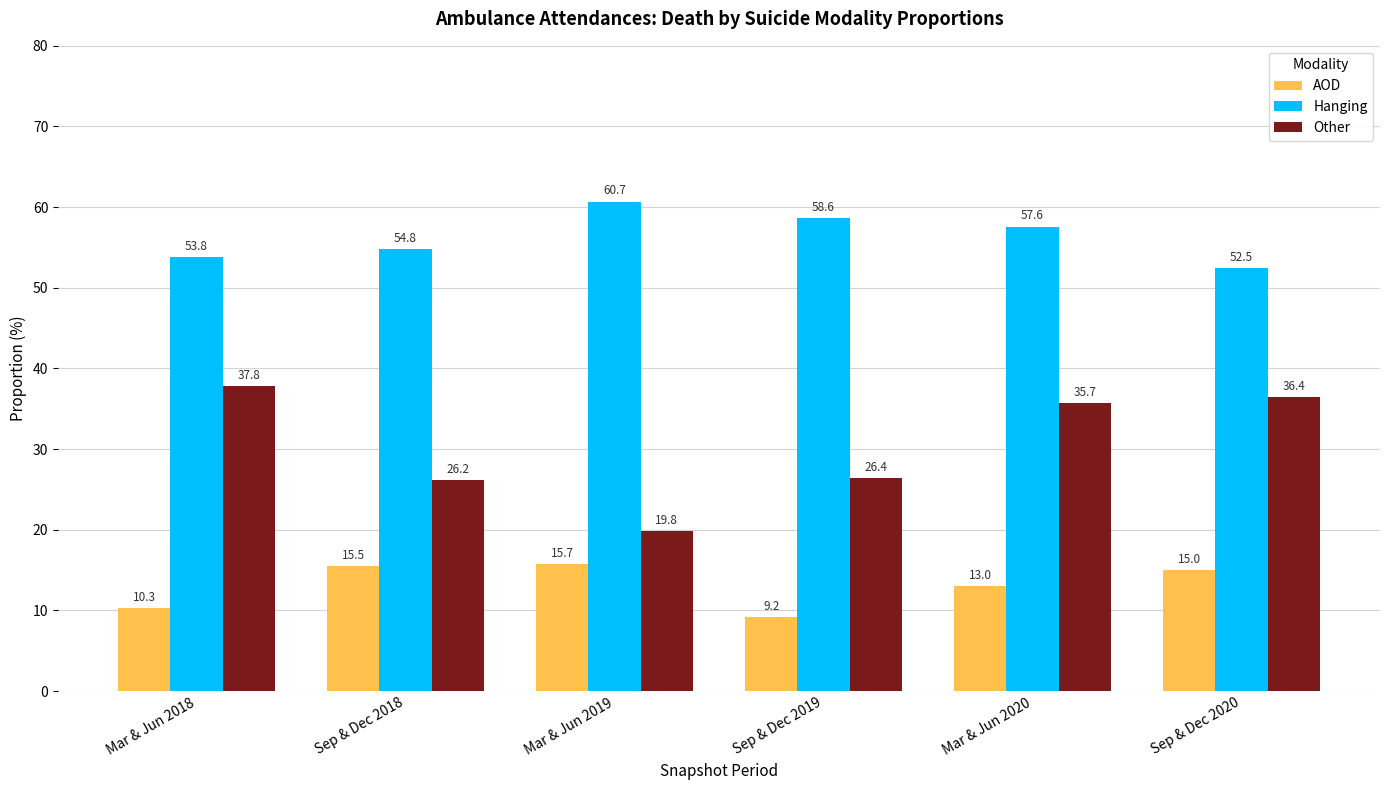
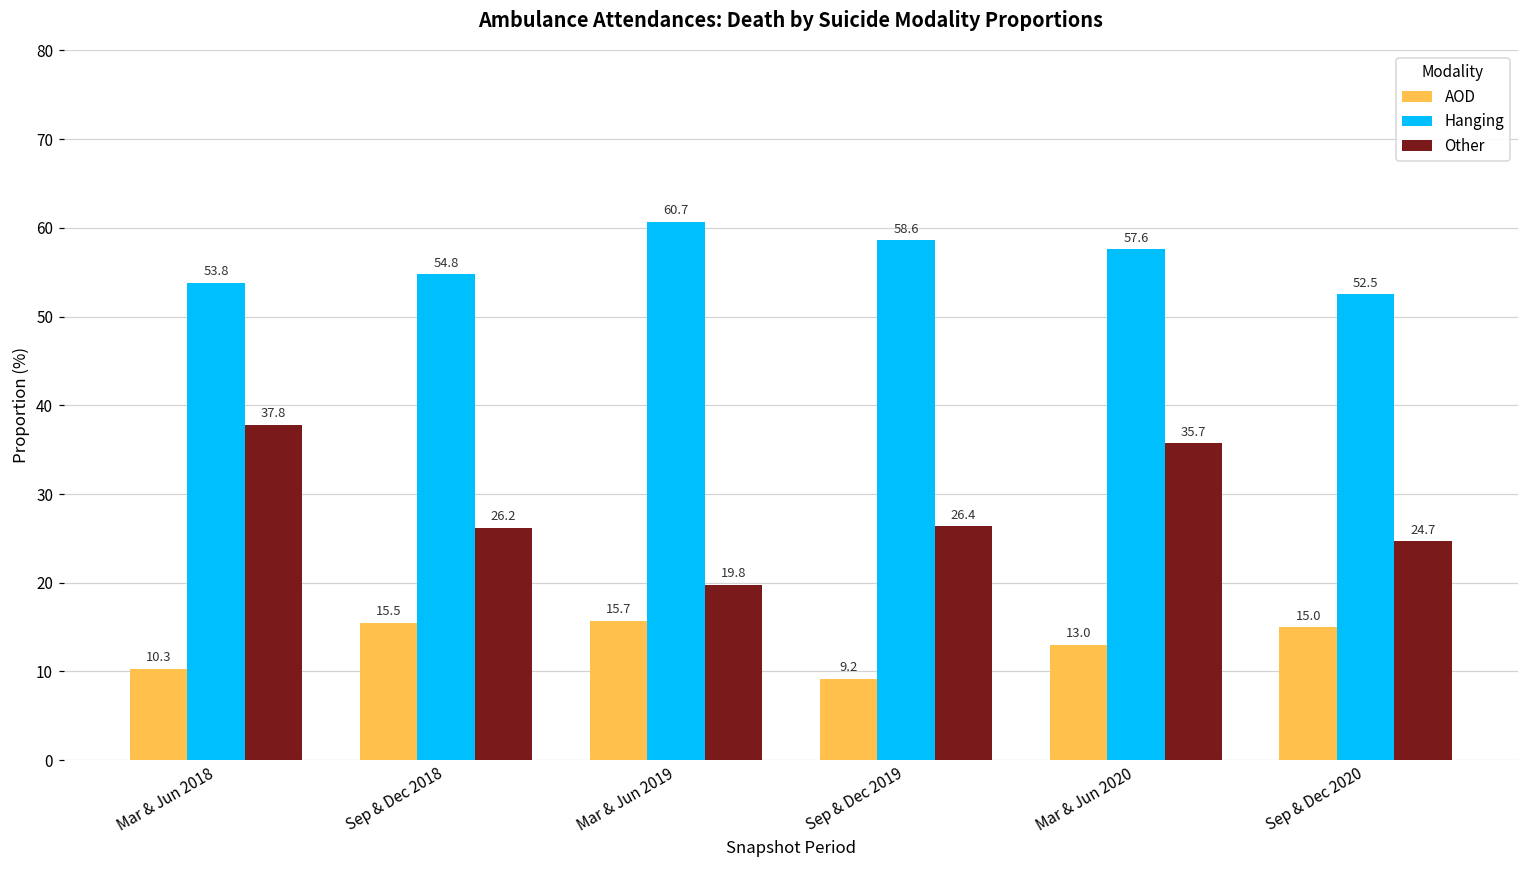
Other, Sep & Dec 2020: 36.4 -> 24.7
